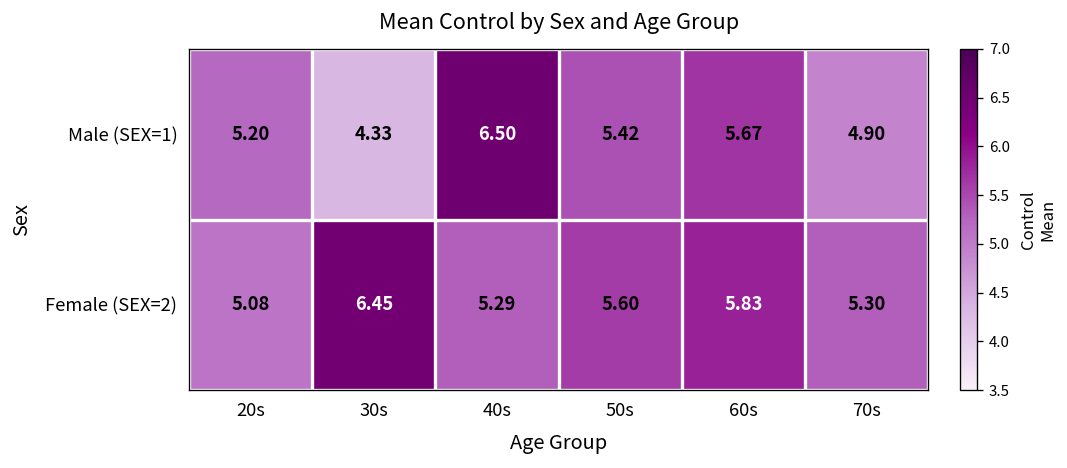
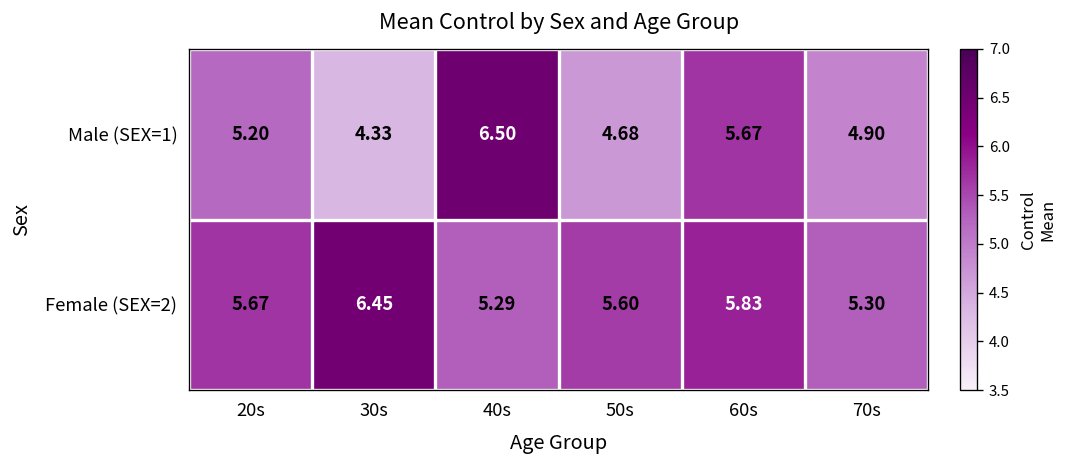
Male (SEX=1), 50s: 5.42 -> 4.68
Female (SEX=2), 20s: 5.08 -> 5.67
